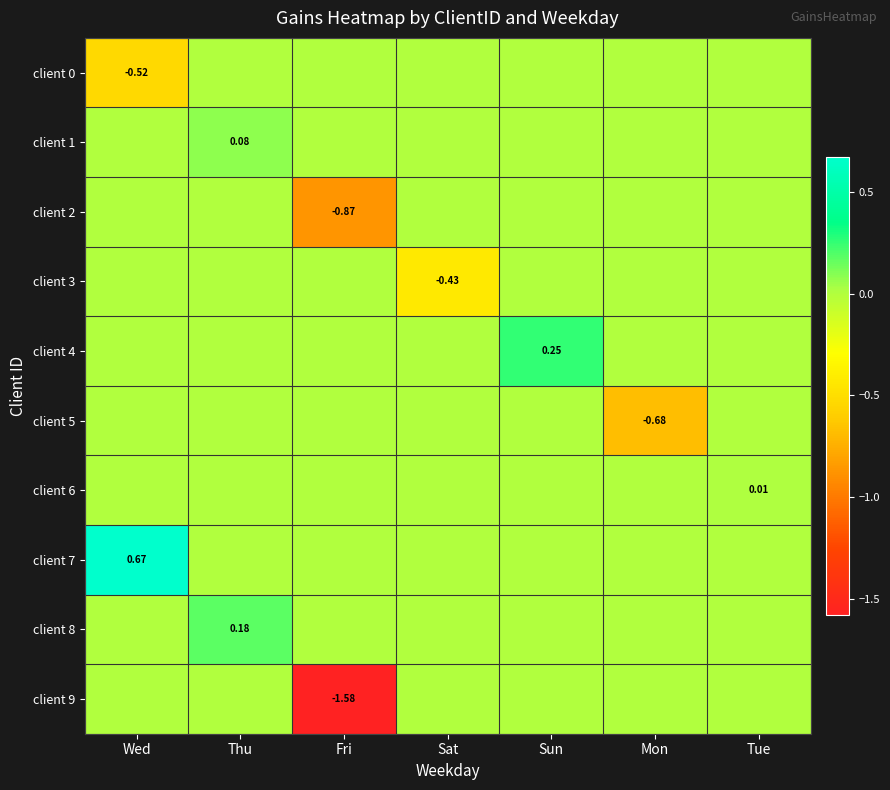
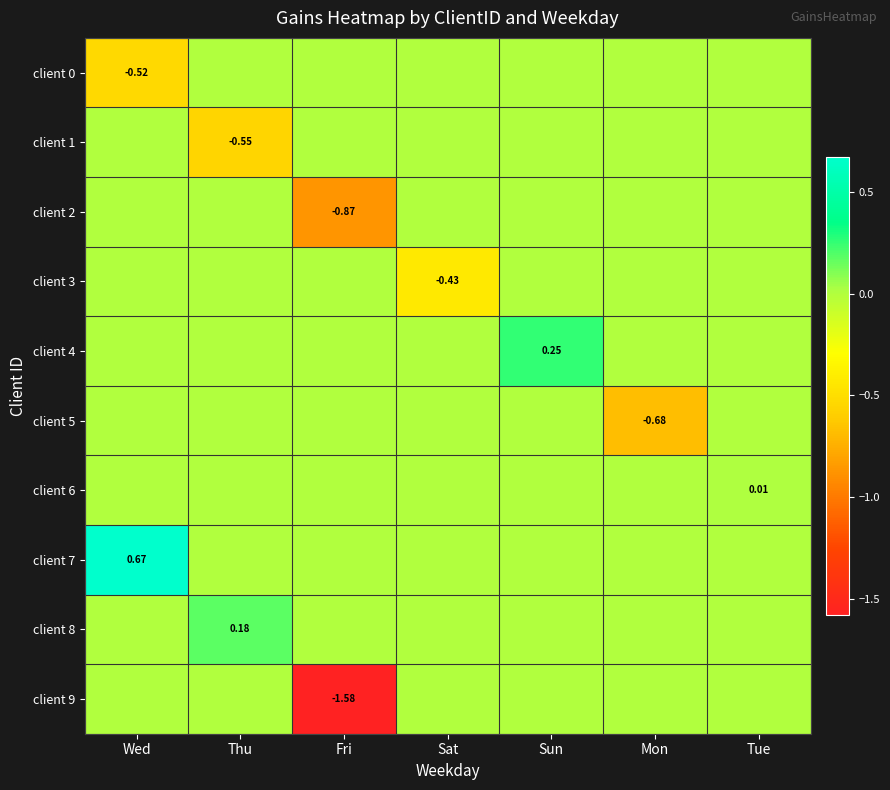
client 1, Thu: 0.08 -> -0.55
